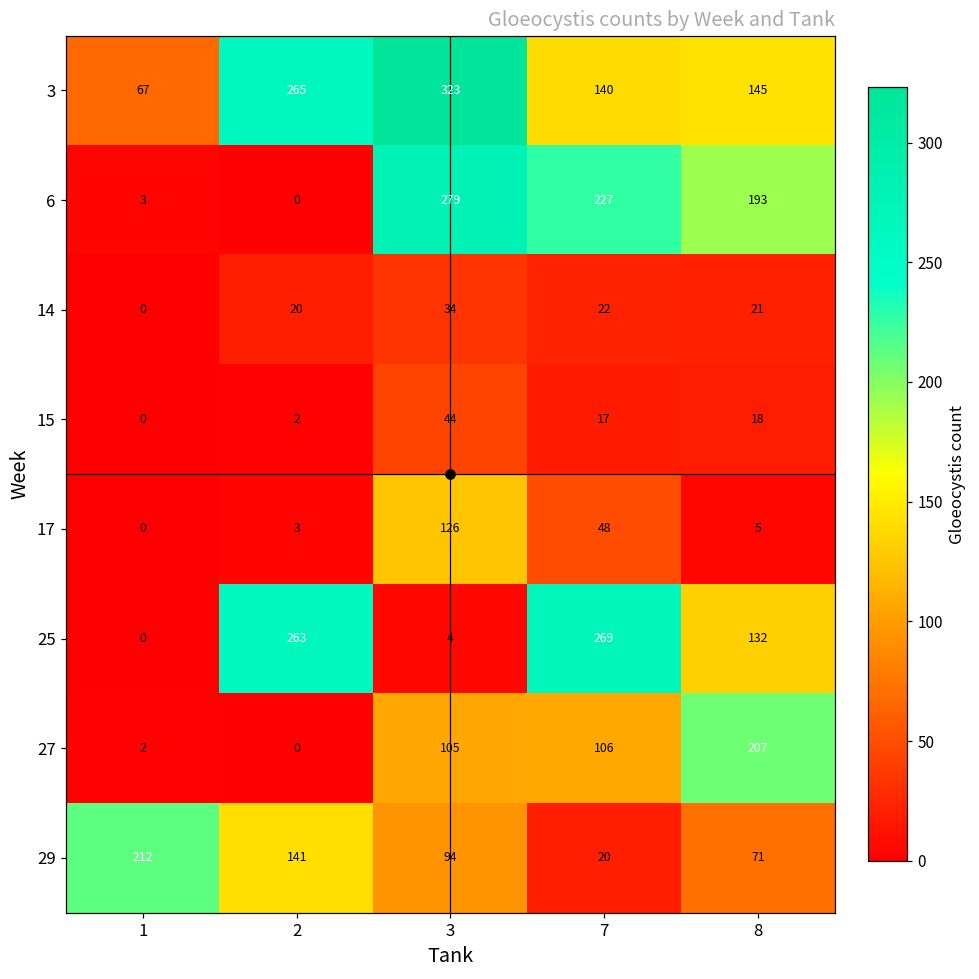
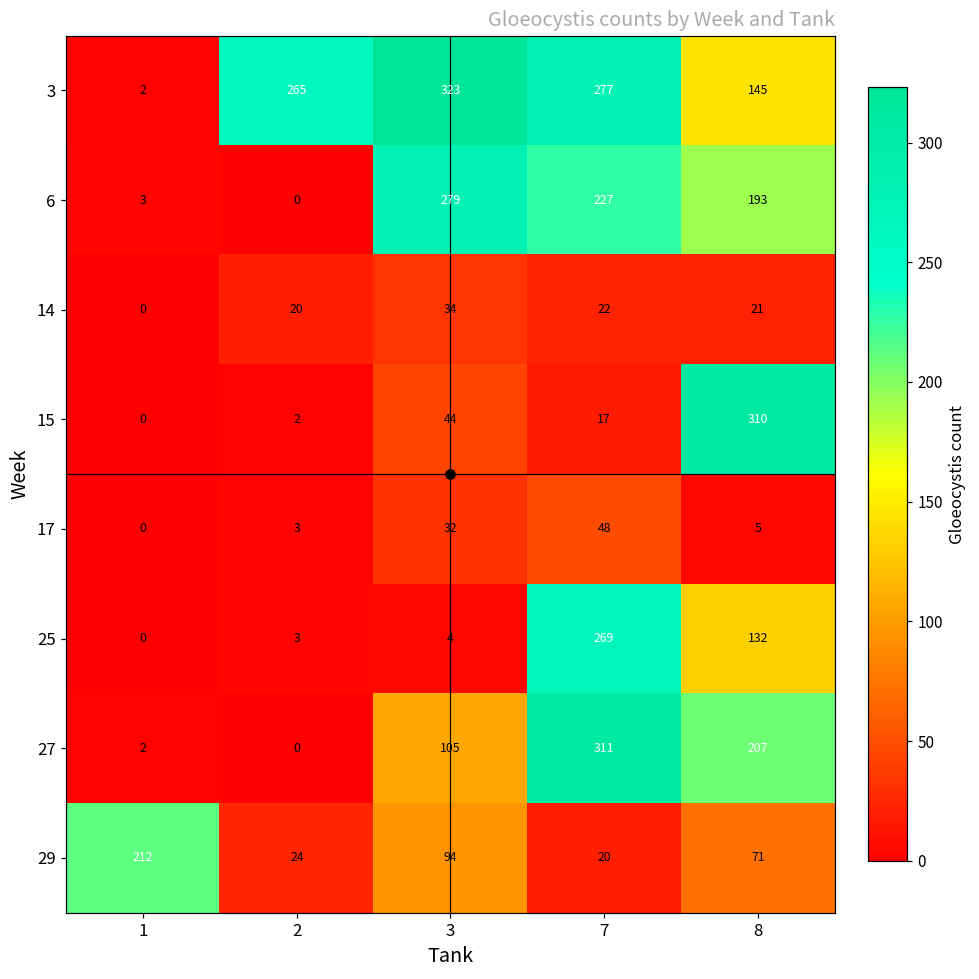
3, 1: 67 -> 2
3, 7: 140 -> 277
15, 8: 18 -> 310
17, 3: 126 -> 32
25, 2: 263 -> 3
27, 7: 106 -> 311
29, 2: 141 -> 24
